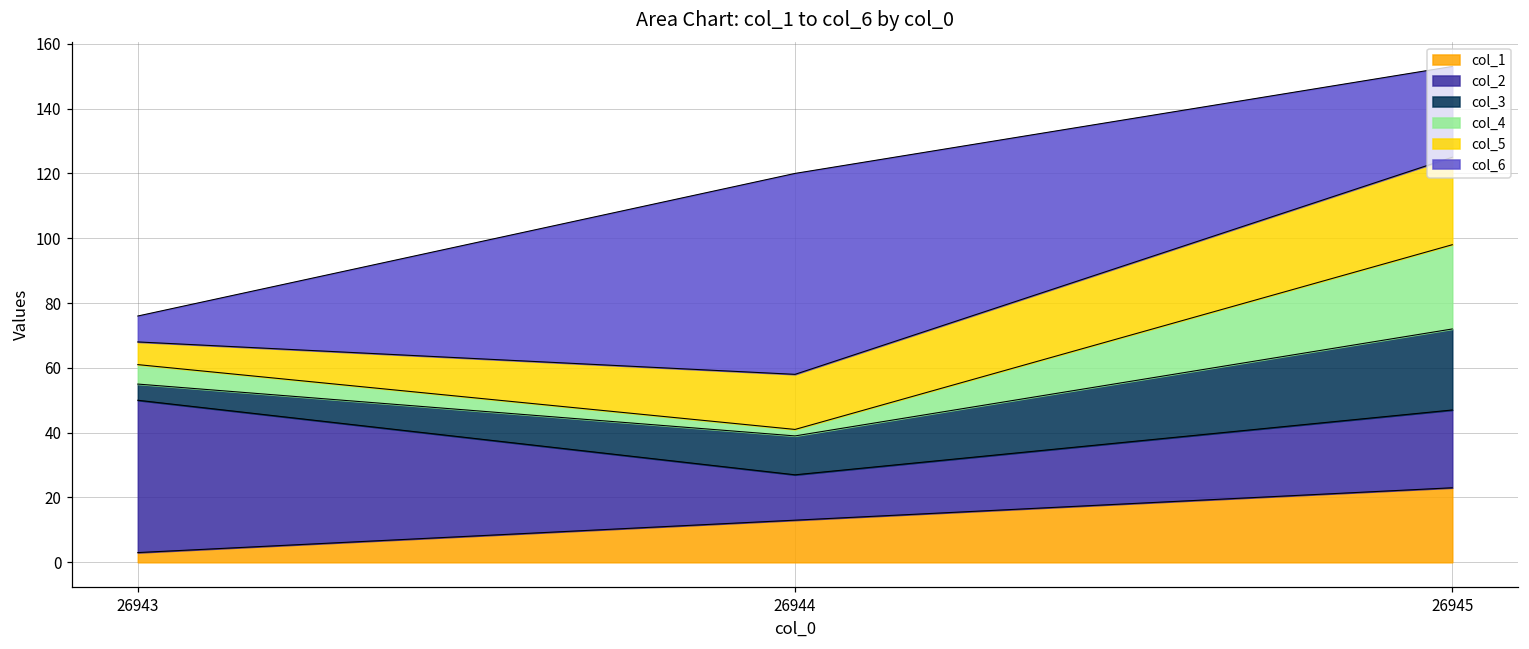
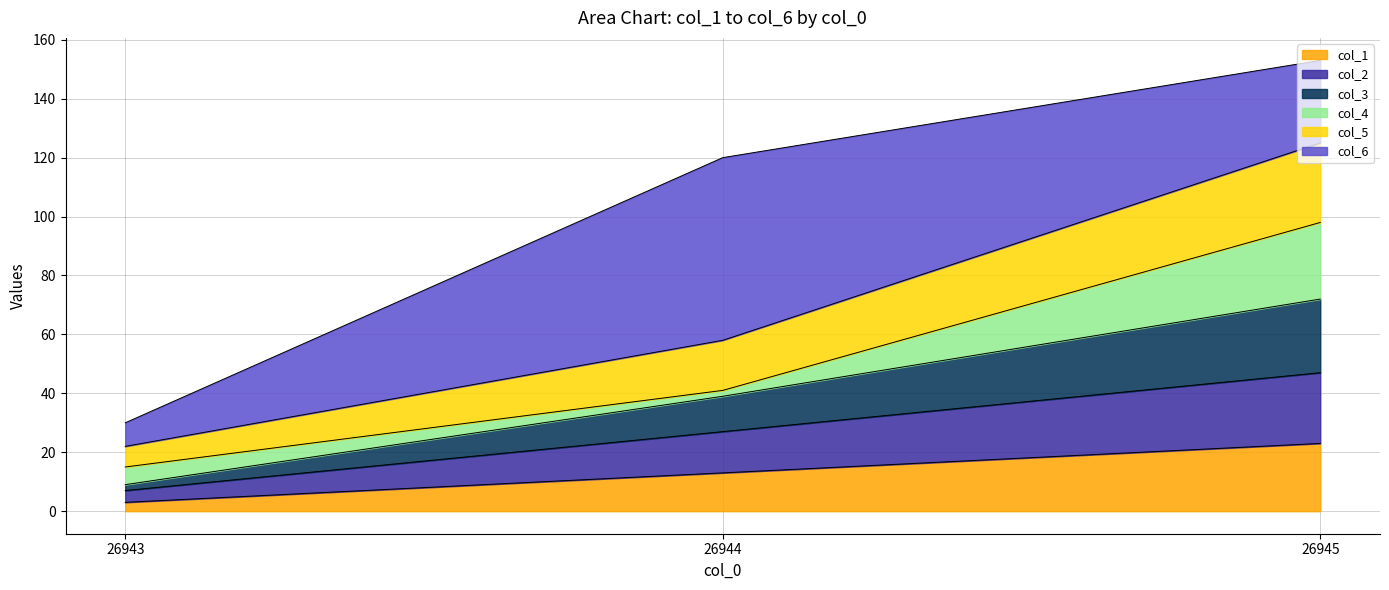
col_2, 26943: 47 -> 4
col_3, 26943: 5 -> 2
